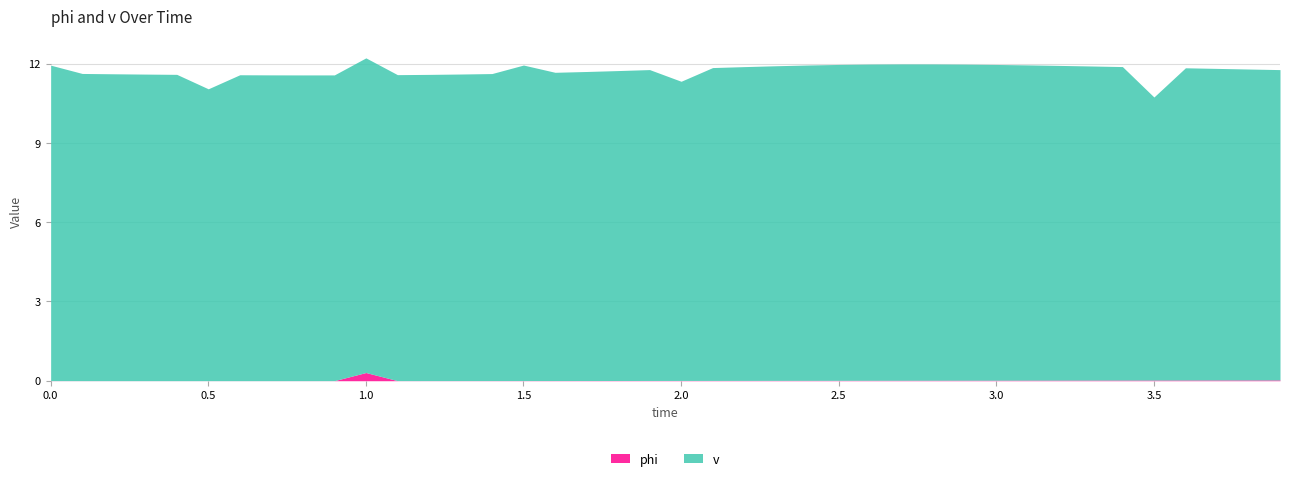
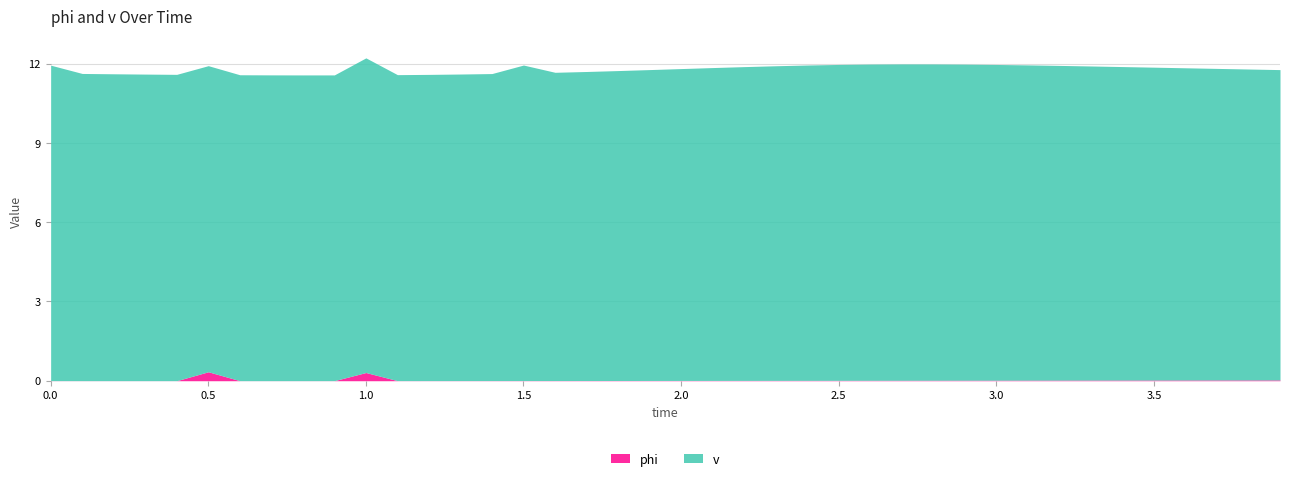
phi, 0.5: 0.0 -> 0.3
v, 0.5: 11.0 -> 11.6
v, 2.0: 11.3 -> 11.8
v, 3.5: 10.7 -> 11.8
